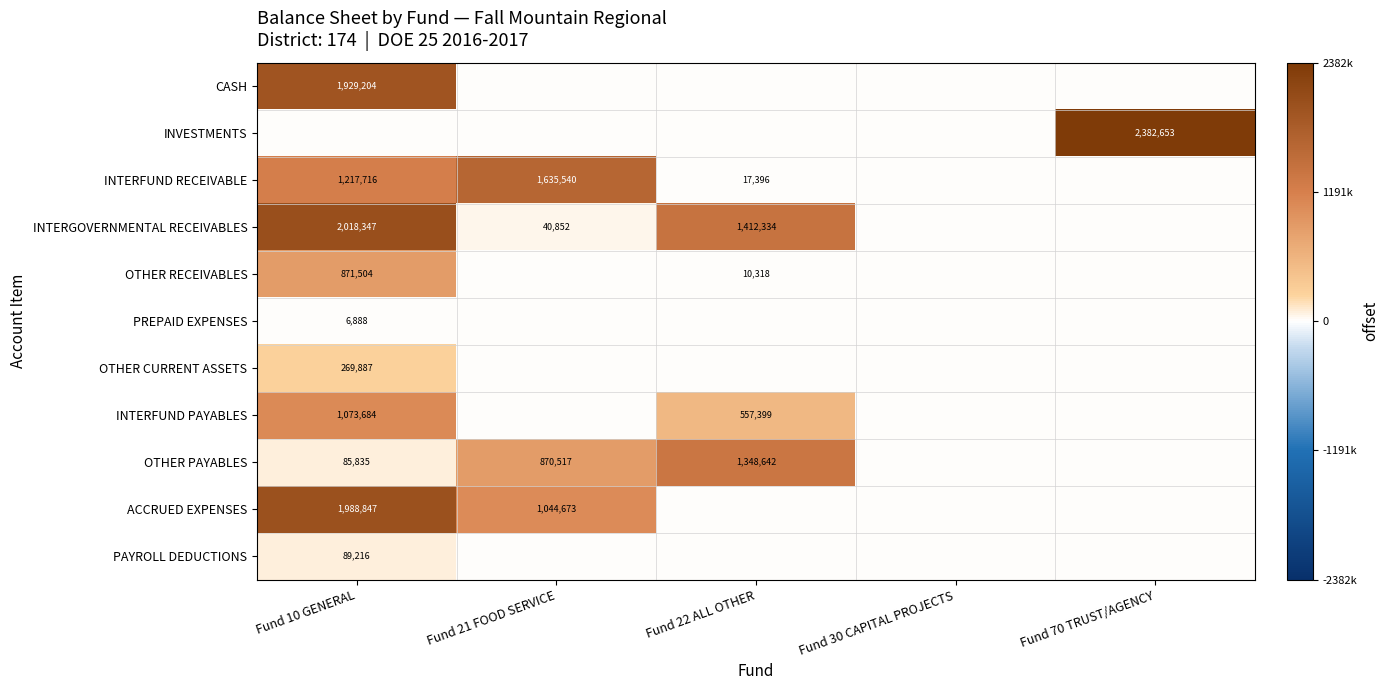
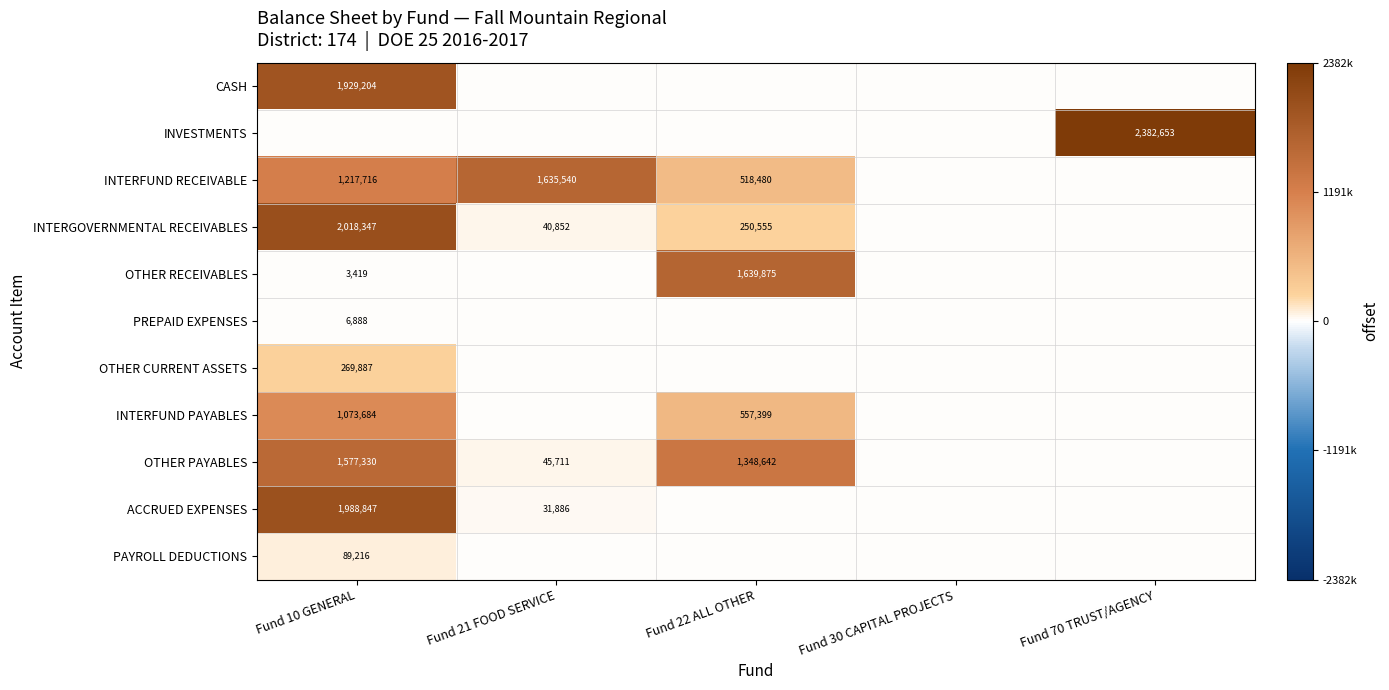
INTERFUND RECEIVABLE, Fund 22 ALL OTHER: 17,396 -> 518,480
INTERGOVERNMENTAL RECEIVABLES, Fund 22 ALL OTHER: 1,412,334 -> 250,555
OTHER RECEIVABLES, Fund 10 GENERAL: 871,504 -> 3,419
OTHER RECEIVABLES, Fund 22 ALL OTHER: 10,318 -> 1,639,875
OTHER PAYABLES, Fund 10 GENERAL: 85,835 -> 1,577,330
OTHER PAYABLES, Fund 21 FOOD SERVICE: 870,517 -> 45,711
ACCRUED EXPENSES, Fund 21 FOOD SERVICE: 1,044,673 -> 31,886
